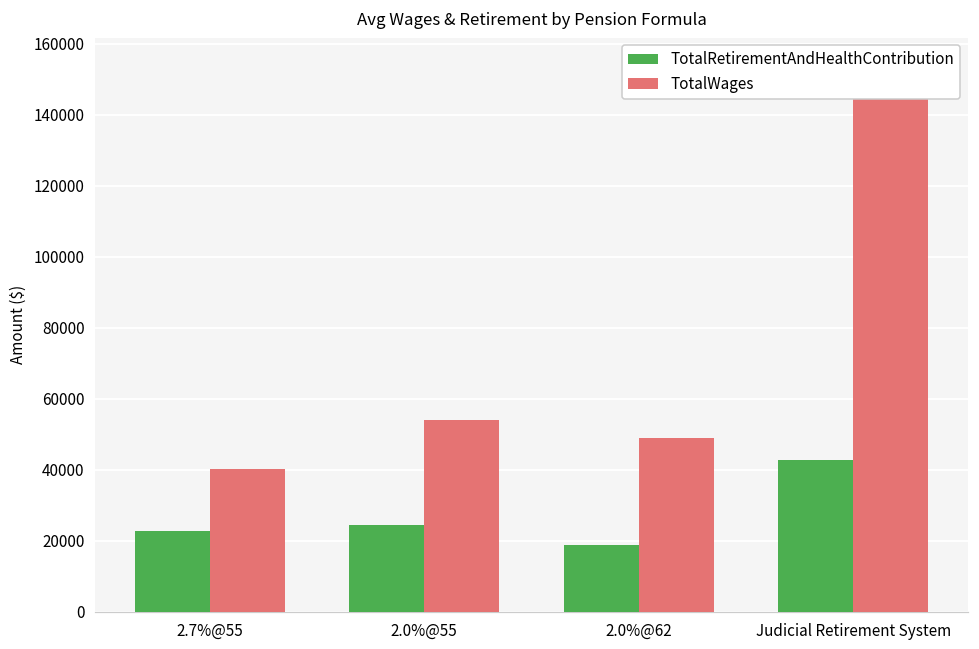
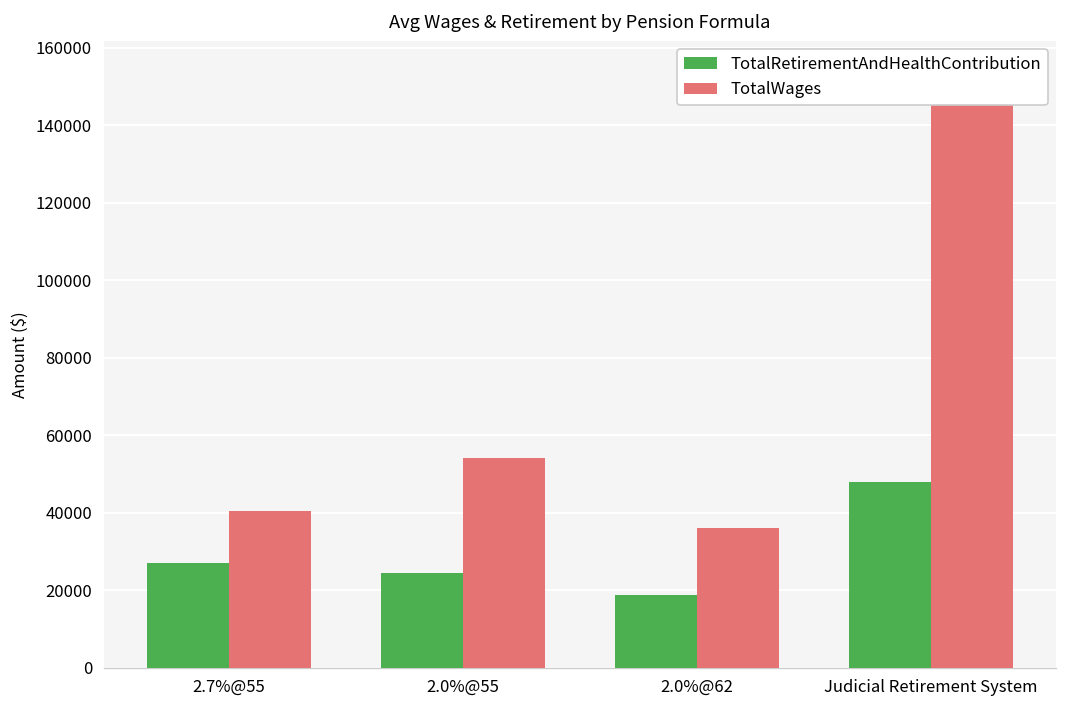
TotalRetirementAndHealthContribution, 2.7%@55: 23000 -> 27000
TotalWages, 2.0%@62: 49000 -> 36000
TotalRetirementAndHealthContribution, Judicial Retirement System: 43000 -> 48000
